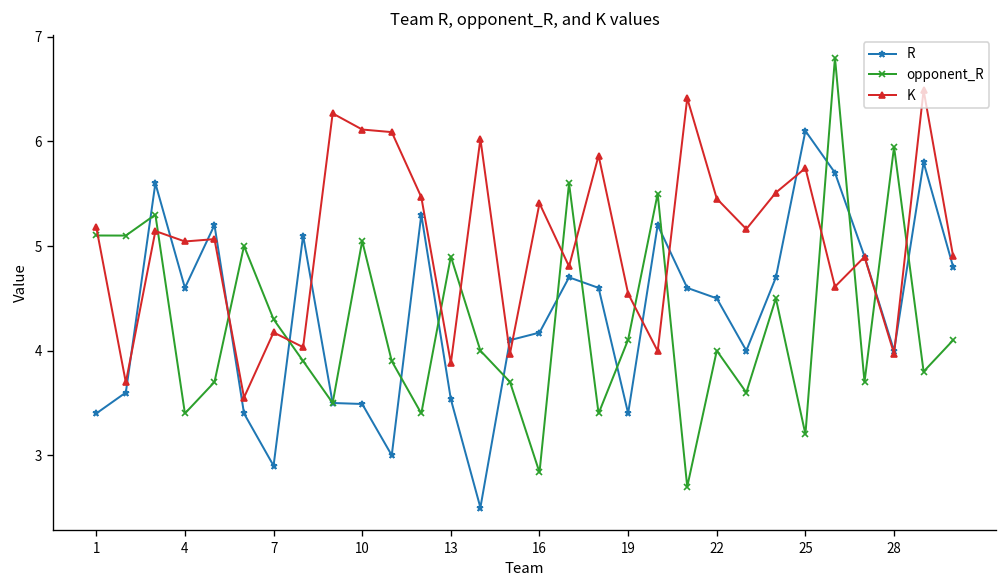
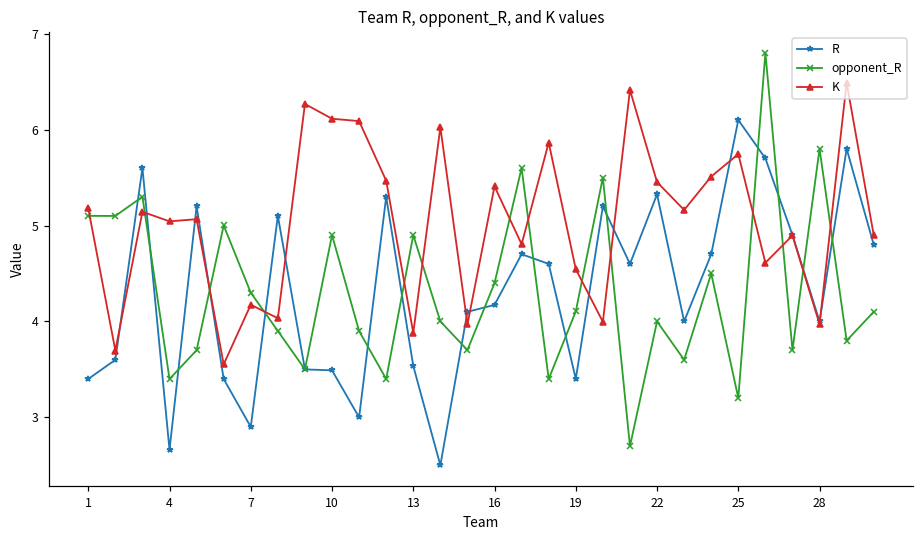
R, 4: 4.6 -> 2.7
opponent_R, 10: 5.0 -> 4.9
opponent_R, 16: 2.8 -> 4.4
R, 22: 4.5 -> 5.3
opponent_R, 28: 5.9 -> 5.8
